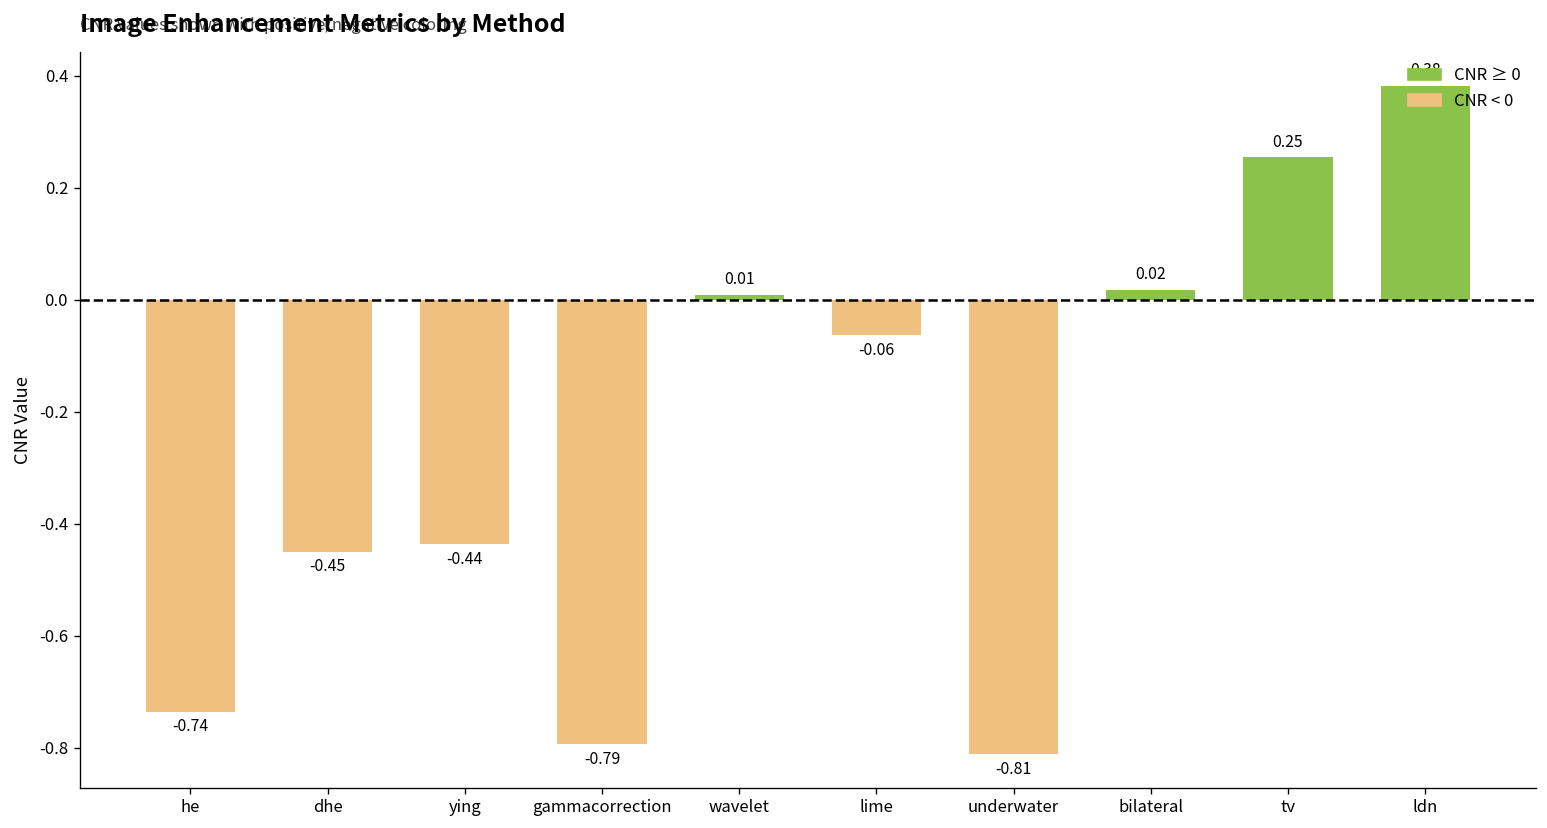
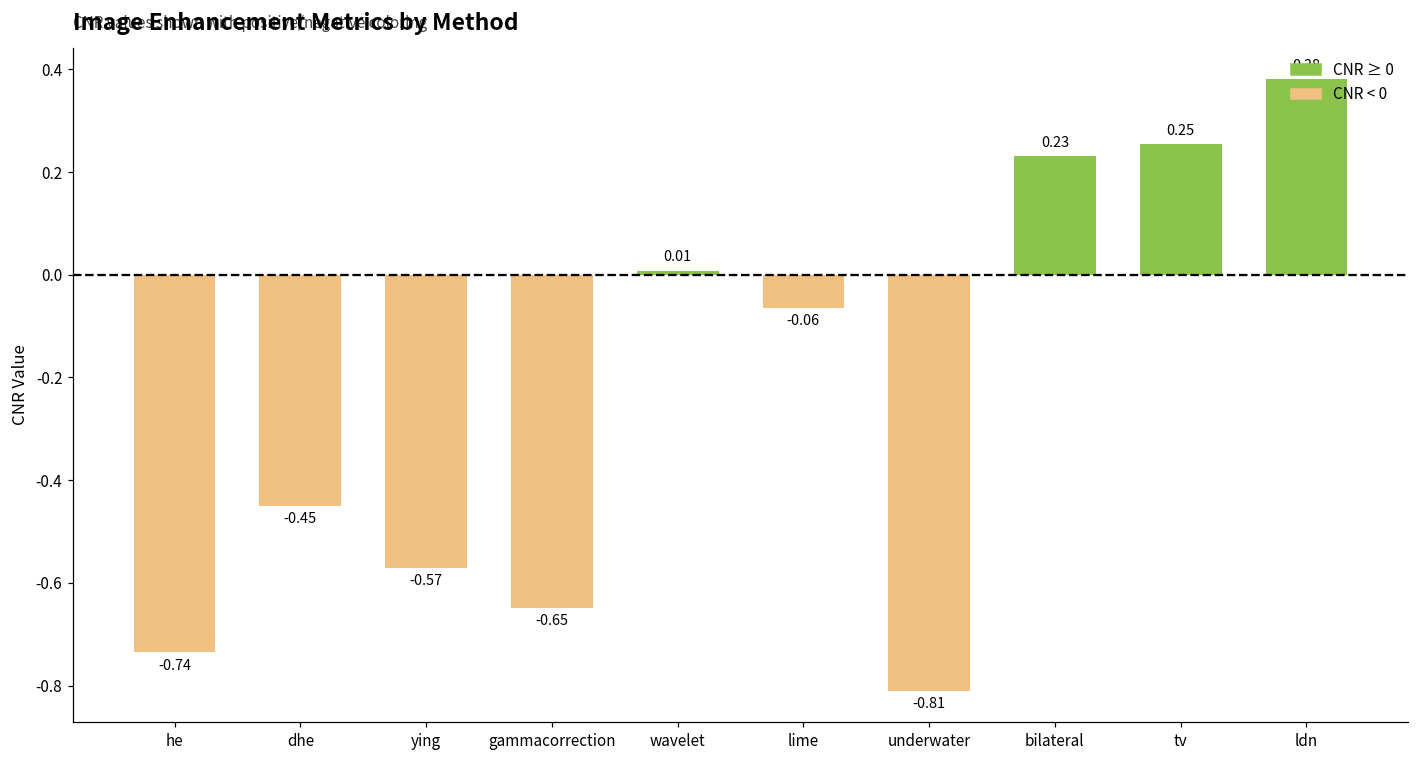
ying: -0.44 -> -0.57
gammacorrection: -0.79 -> -0.65
bilateral: 0.02 -> 0.23
